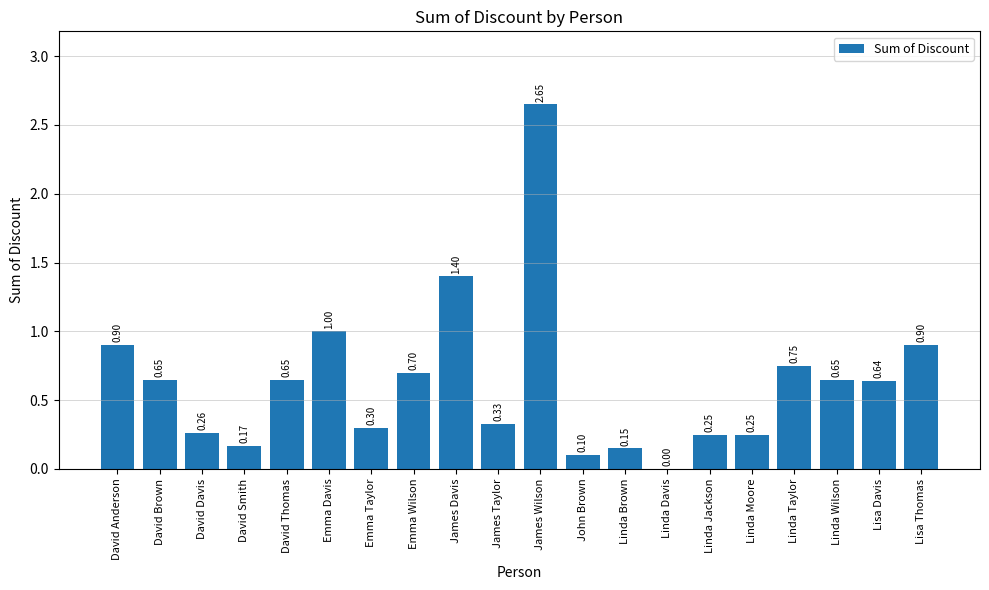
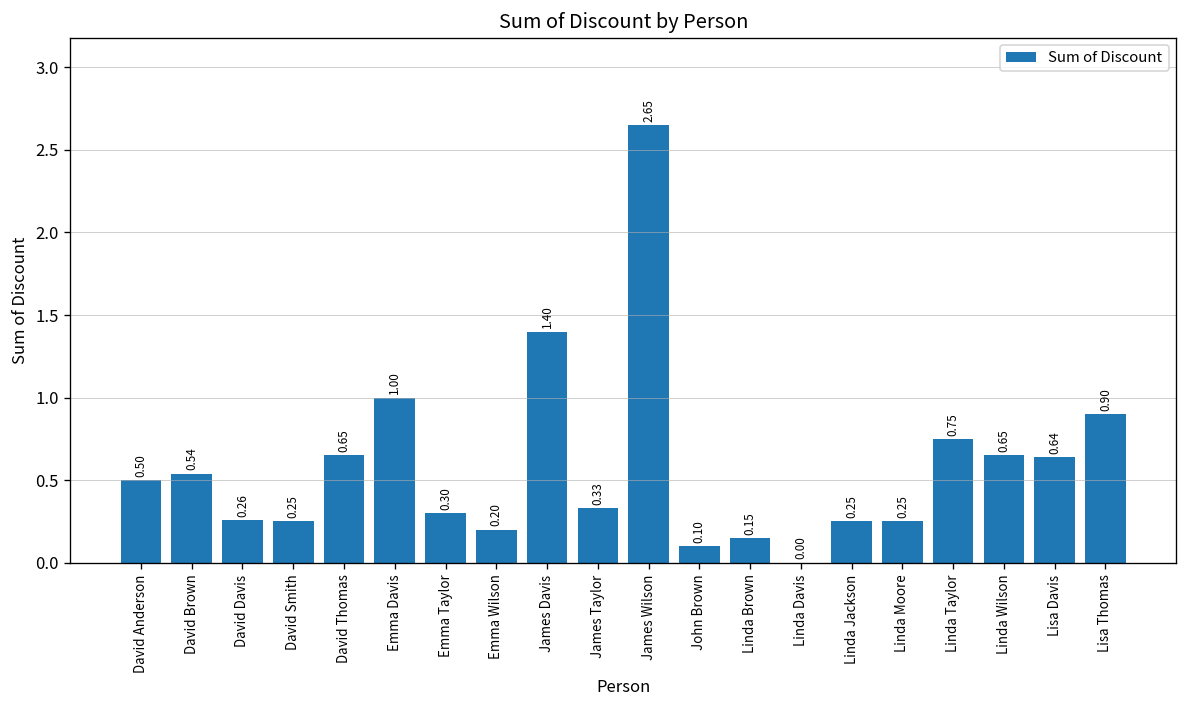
David Anderson: 0.90 -> 0.50
David Brown: 0.65 -> 0.54
David Smith: 0.17 -> 0.25
Emma Wilson: 0.70 -> 0.20
